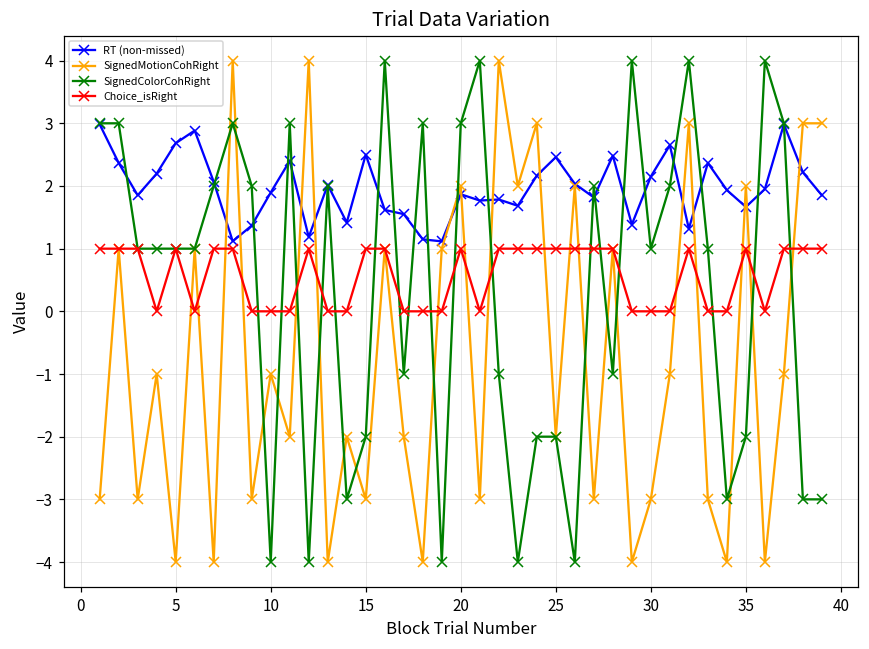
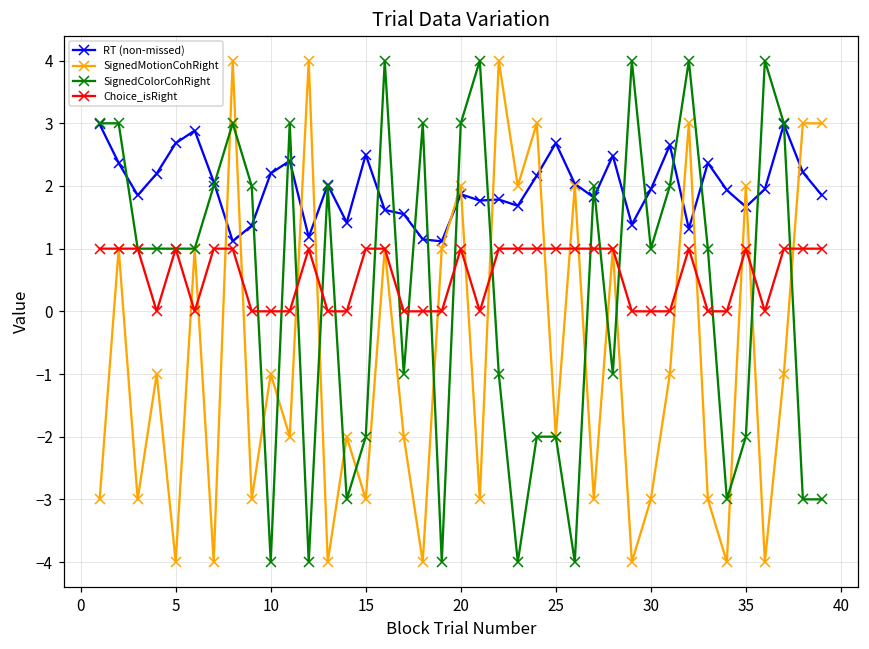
RT (non-missed), 10: 1.9 -> 2.2
RT (non-missed), 25: 2.5 -> 2.7
RT (non-missed), 30: 2.2 -> 1.9
